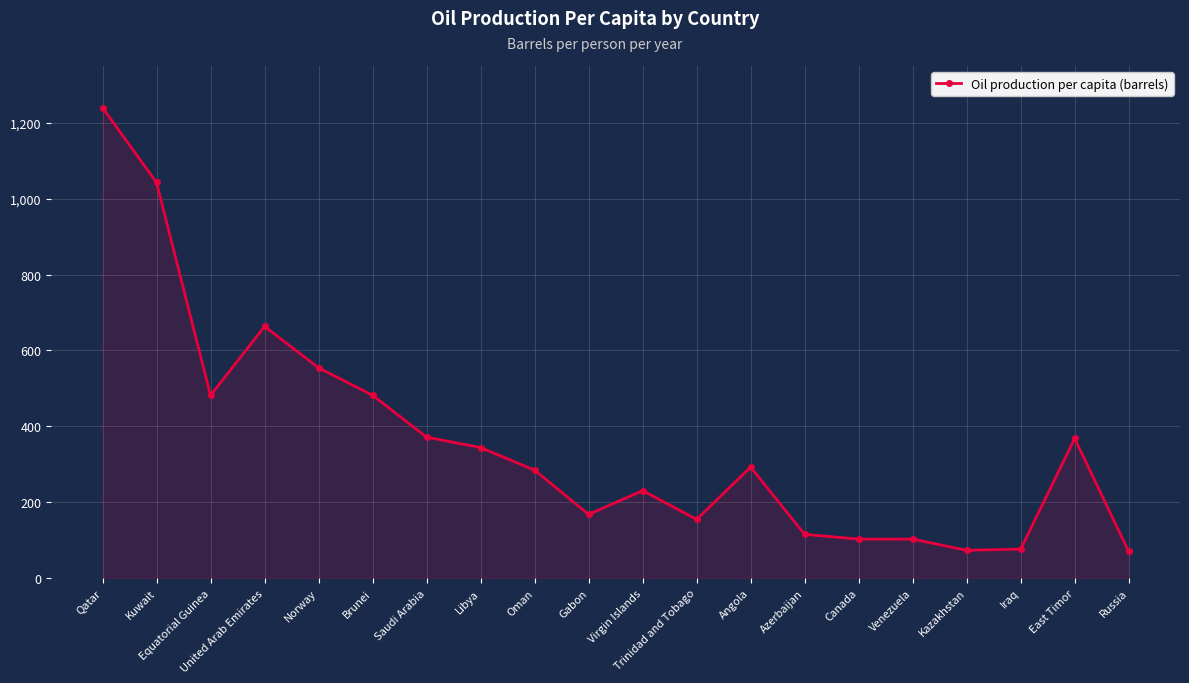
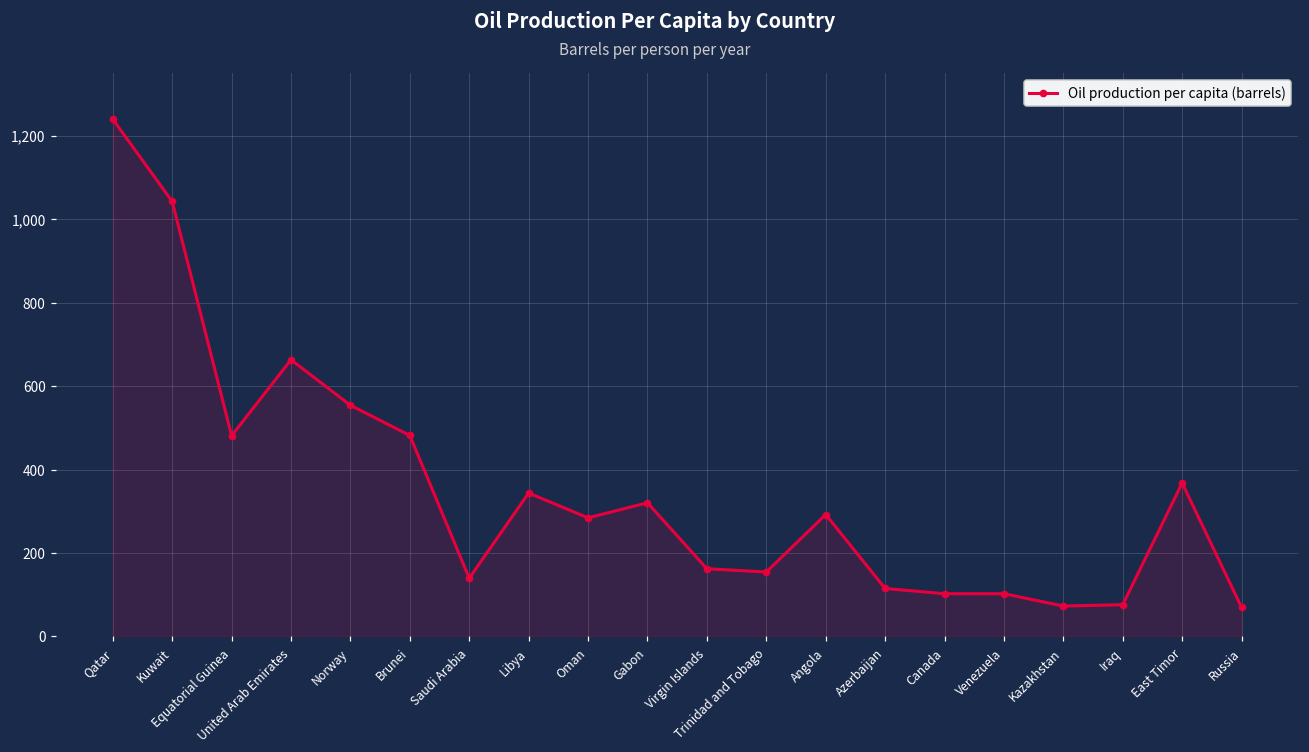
Saudi Arabia: 370 -> 140
Gabon: 170 -> 320
Virgin Islands: 230 -> 160
